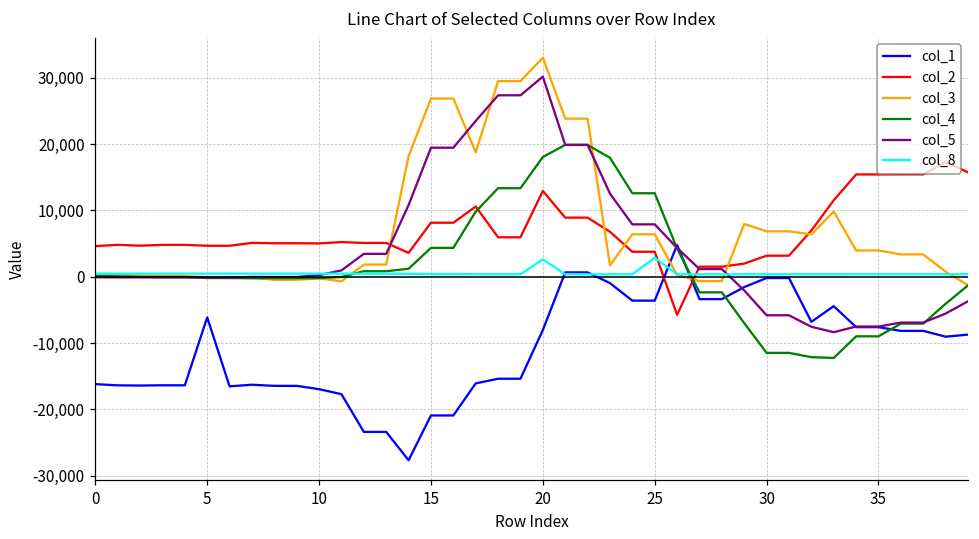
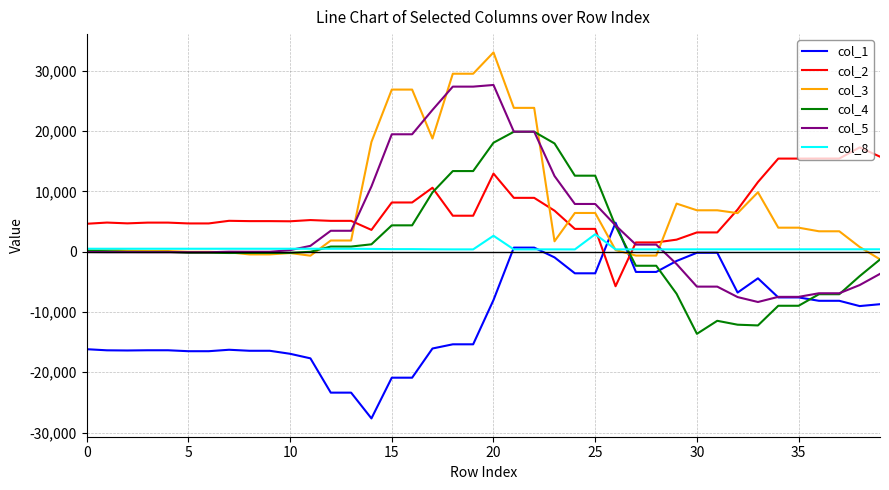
col_1, 5: -6,000 -> -17,000
col_5, 20: 30,000 -> 28,000
col_4, 30: -11,000 -> -14,000
